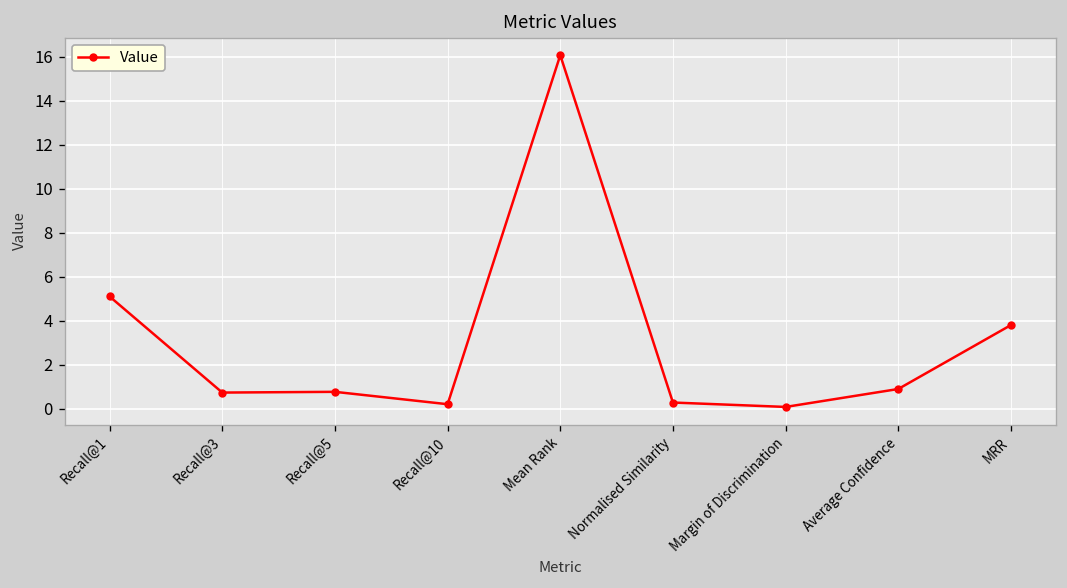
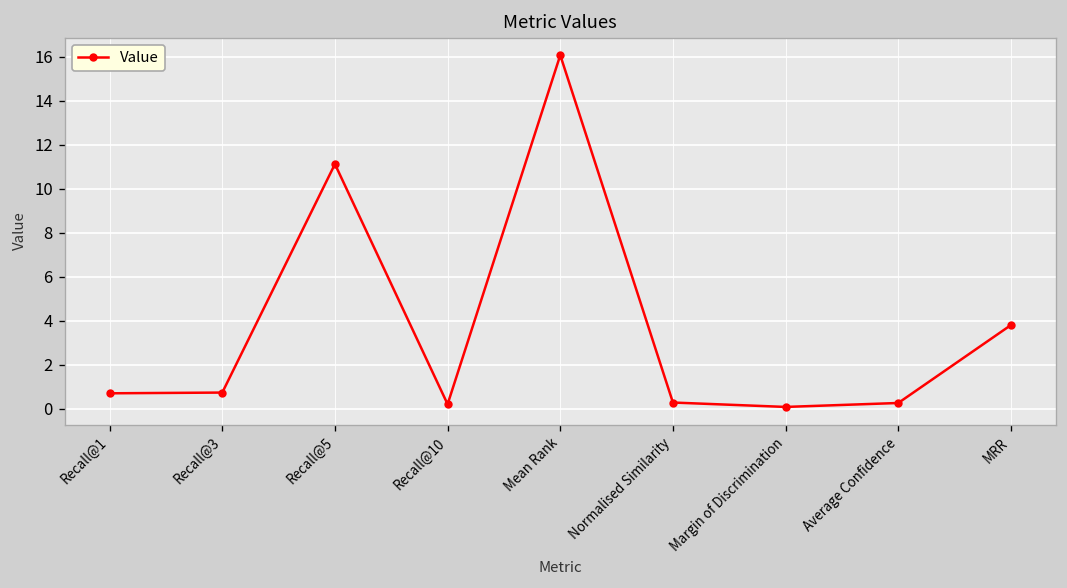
Recall@1: 5.1 -> 0.7
Recall@5: 0.8 -> 11.1
Average Confidence: 0.9 -> 0.3
